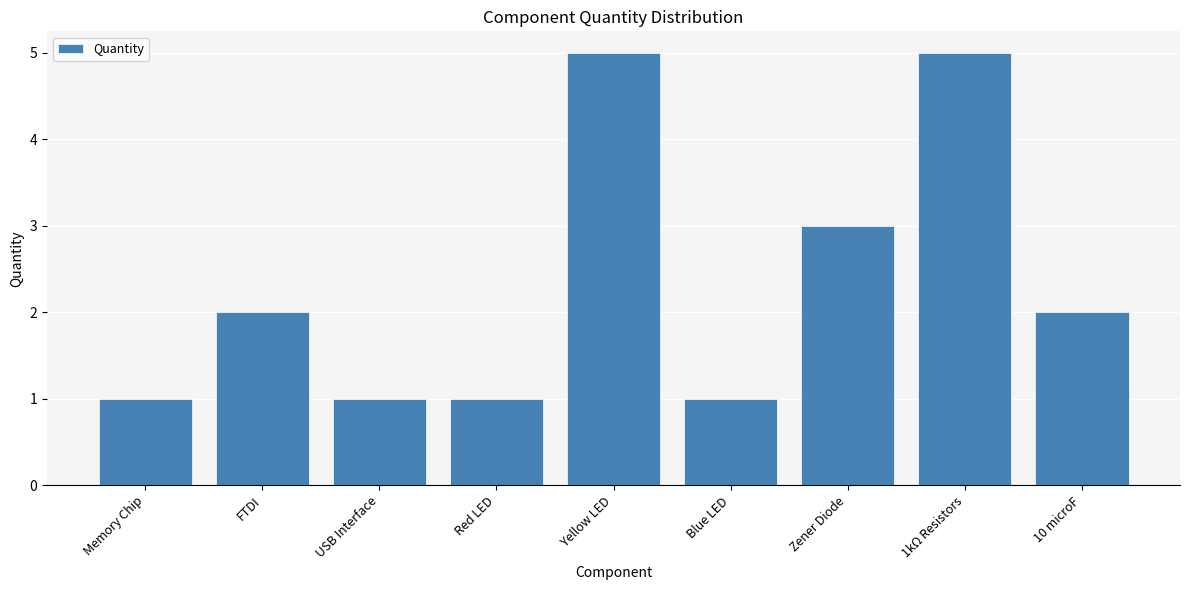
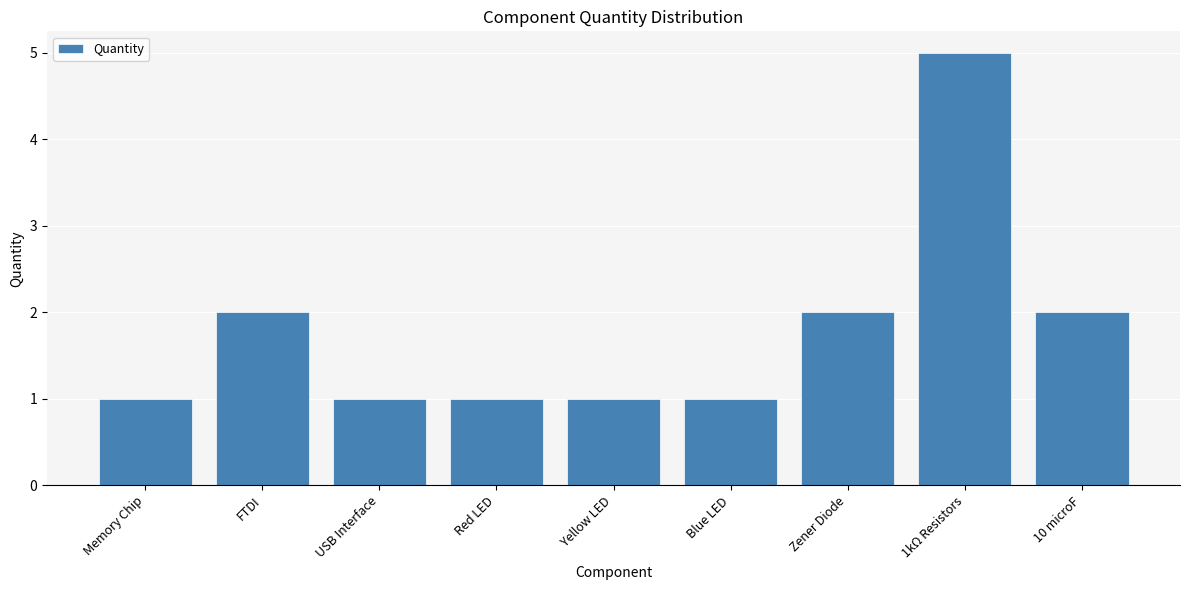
Yellow LED: 5 -> 1
Zener Diode: 3 -> 2
